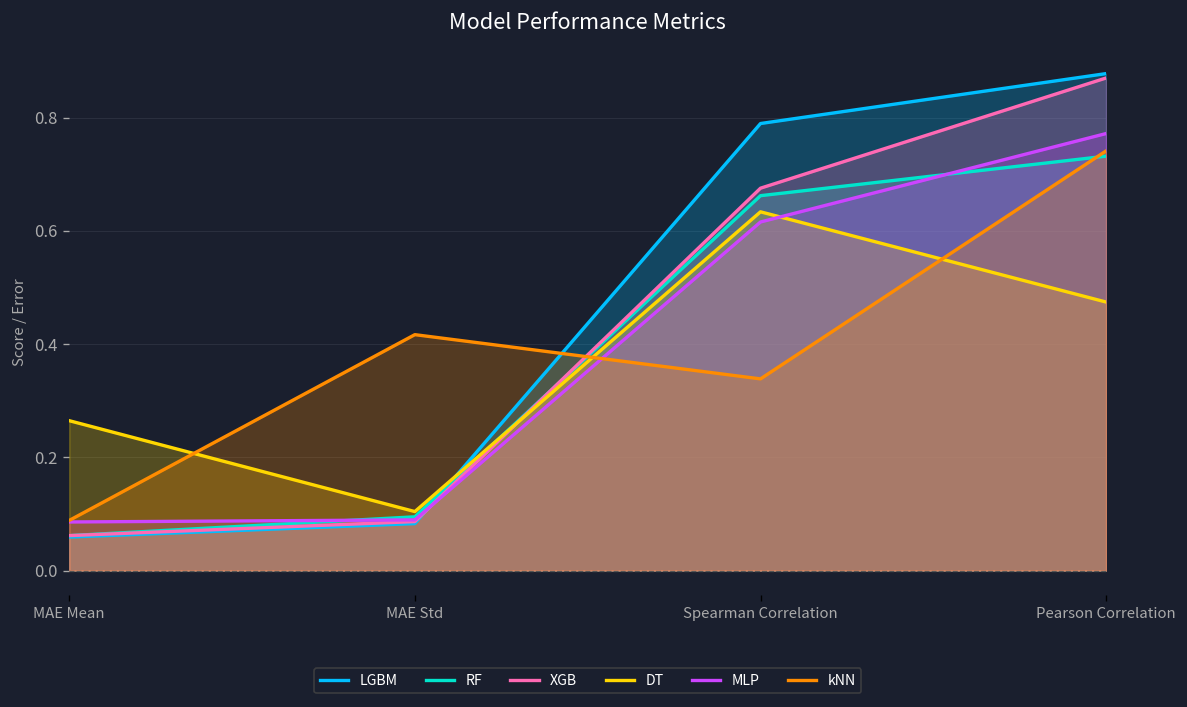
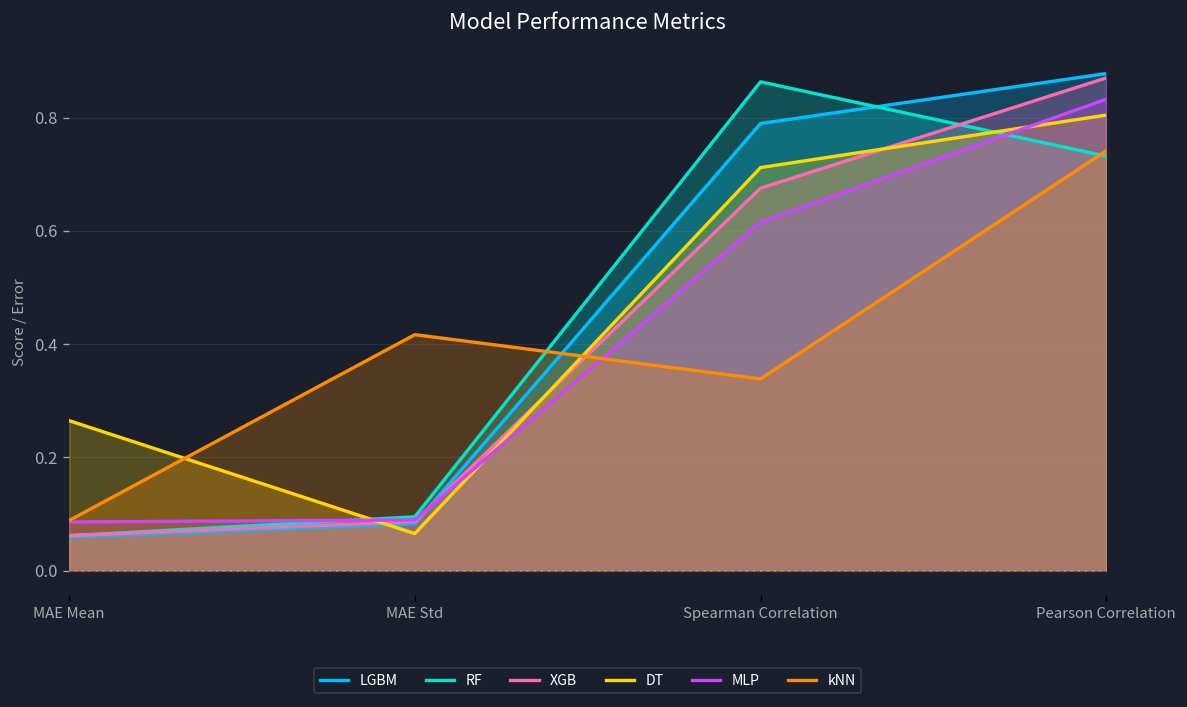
DT, MAE Std: 0.10 -> 0.07
RF, Spearman Correlation: 0.66 -> 0.86
DT, Spearman Correlation: 0.63 -> 0.71
DT, Pearson Correlation: 0.47 -> 0.80
MLP, Pearson Correlation: 0.77 -> 0.83
